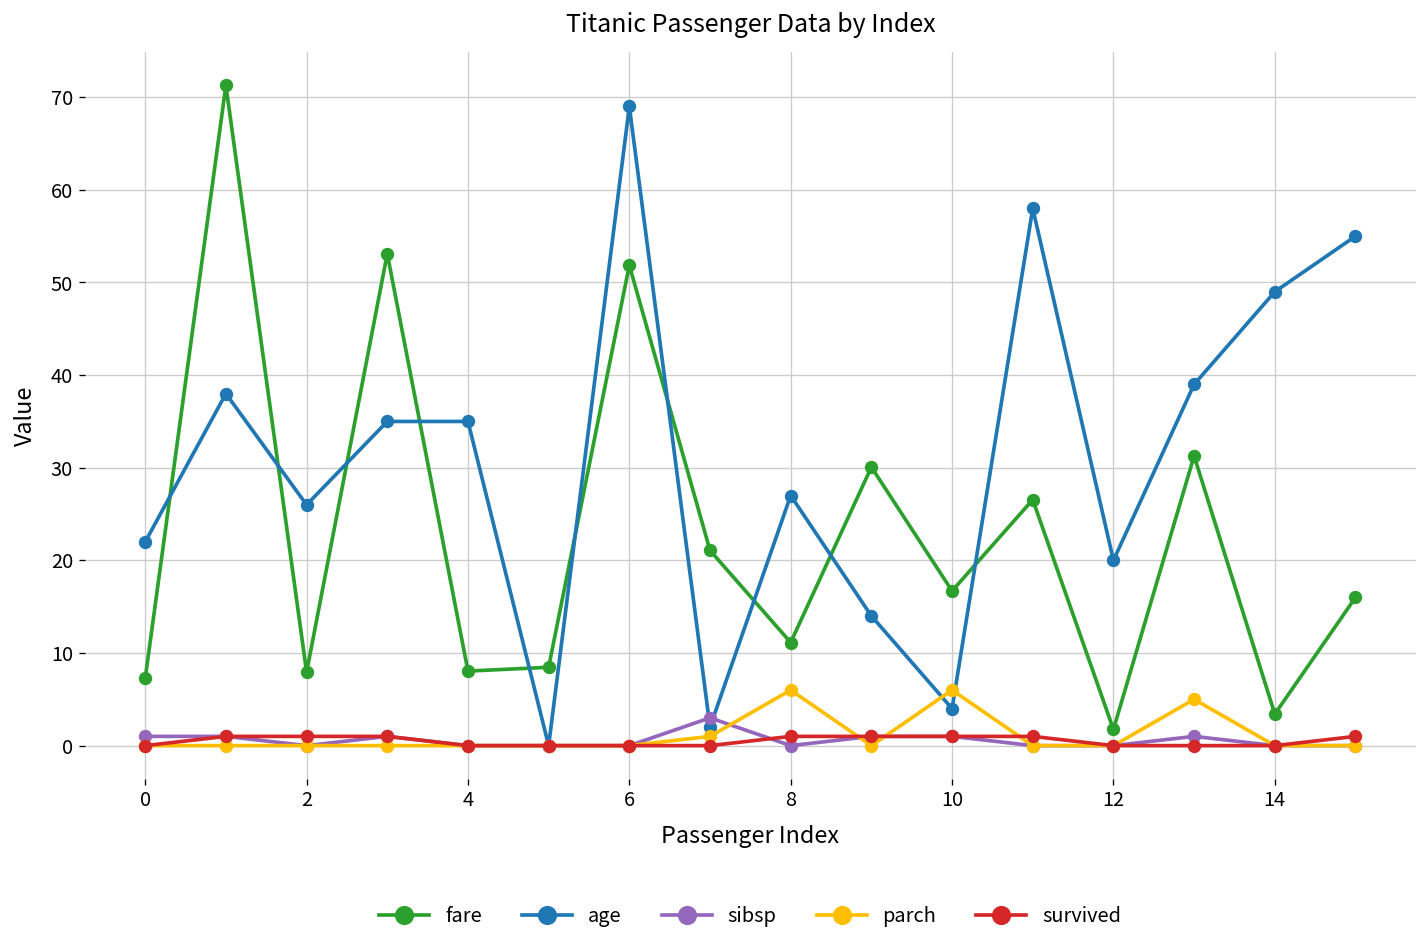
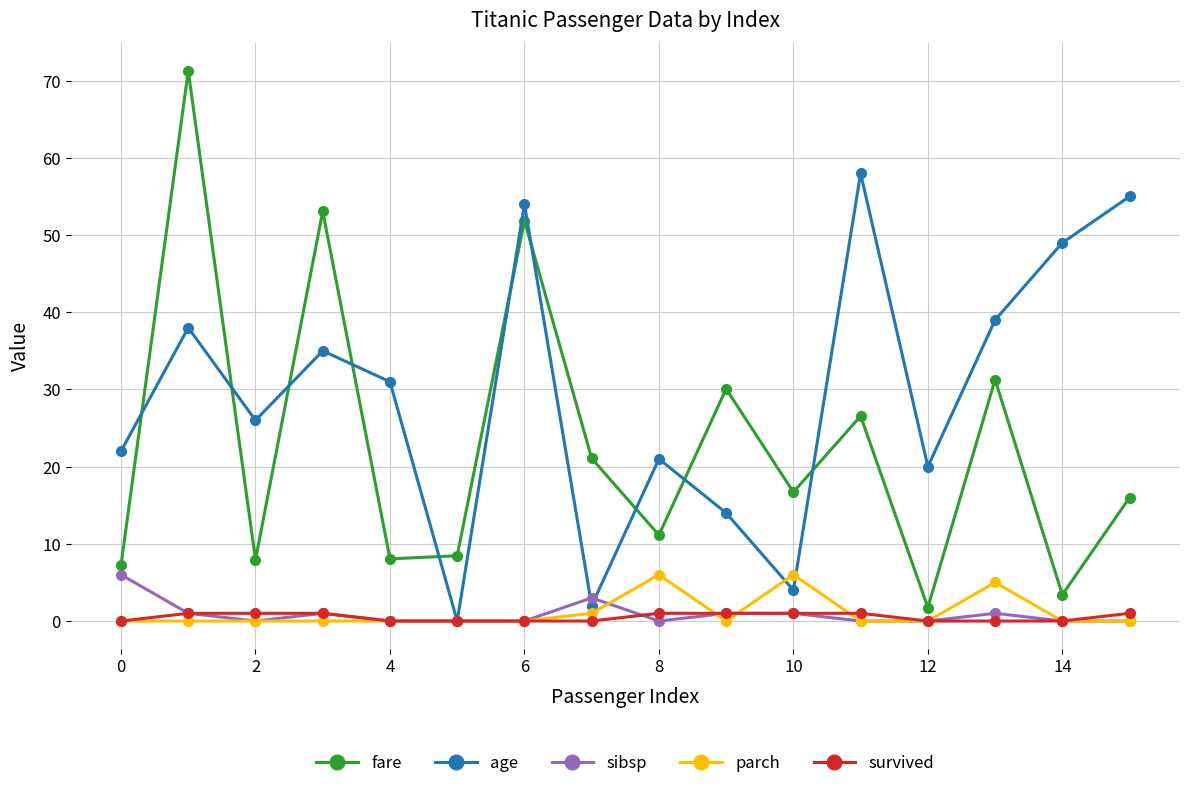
sibsp, 0: 1 -> 6
age, 4: 35 -> 31
age, 6: 69 -> 54
age, 8: 27 -> 21
